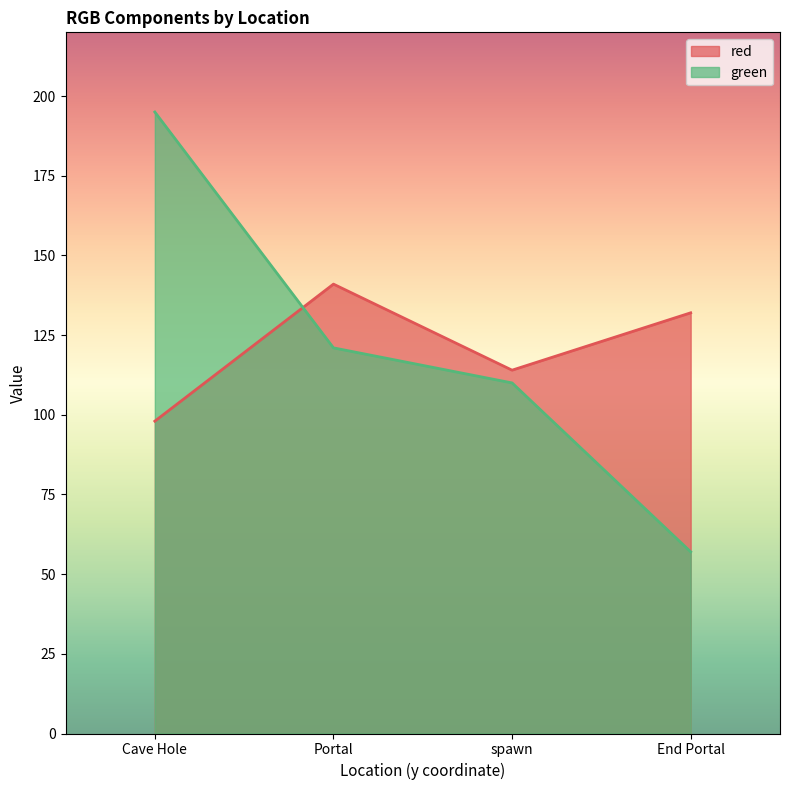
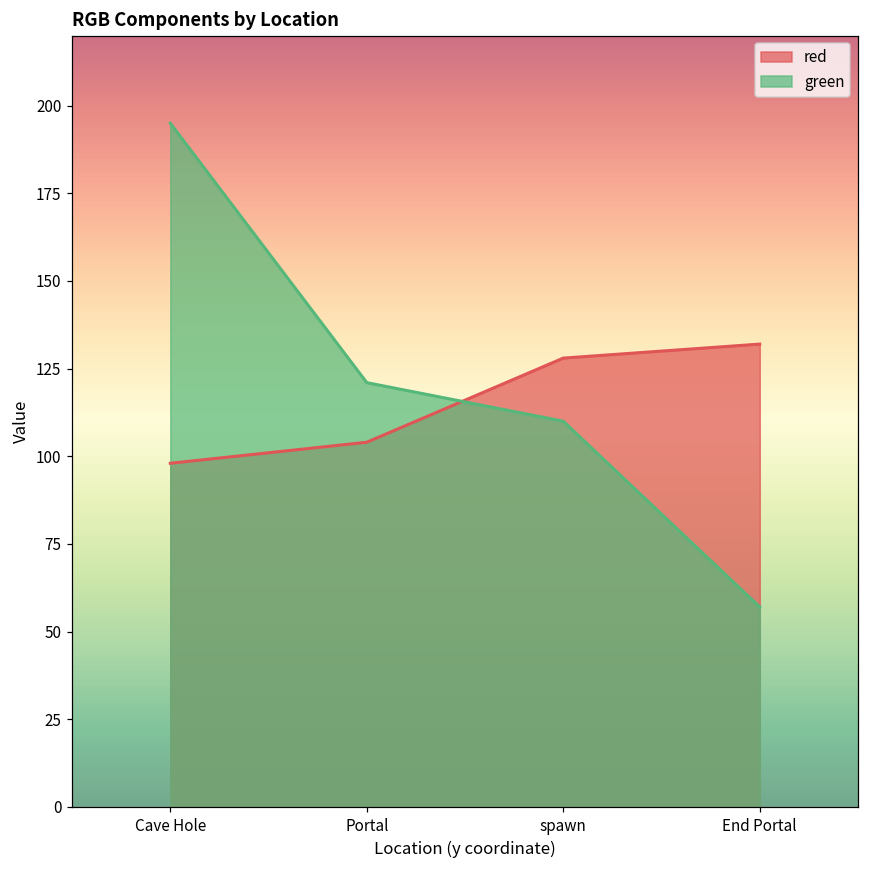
red, Portal: 141 -> 104
red, spawn: 114 -> 128
